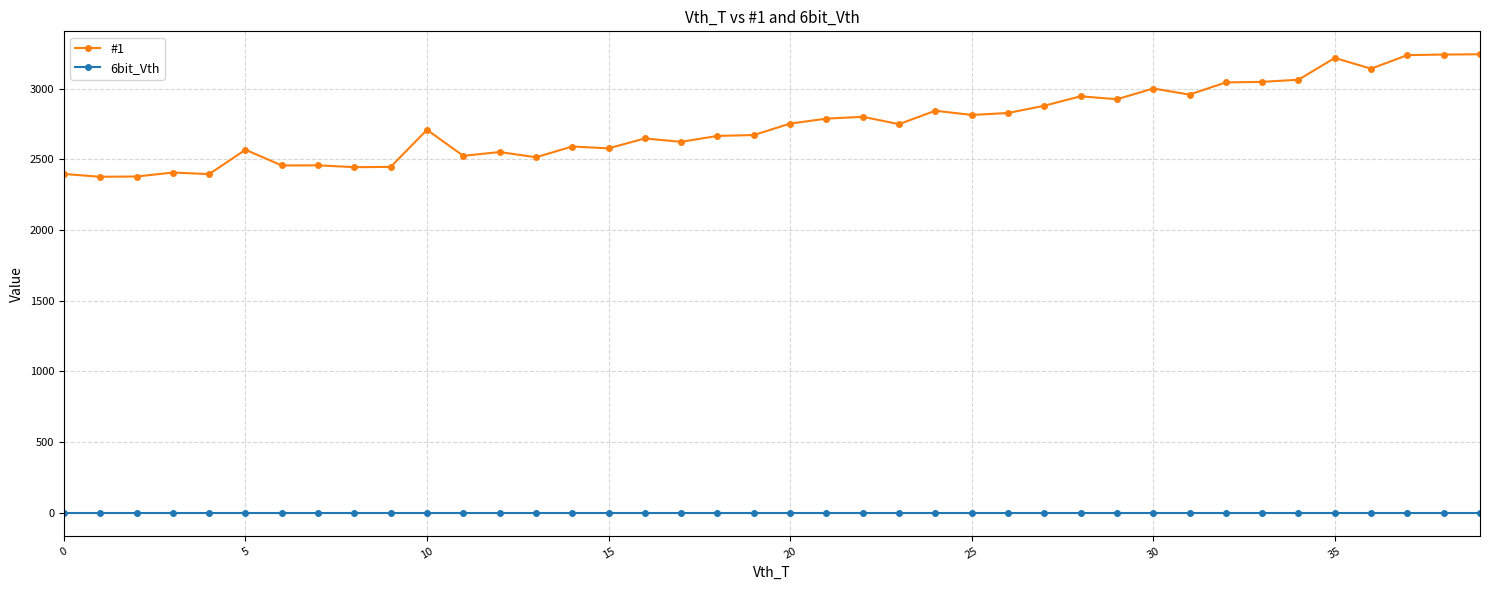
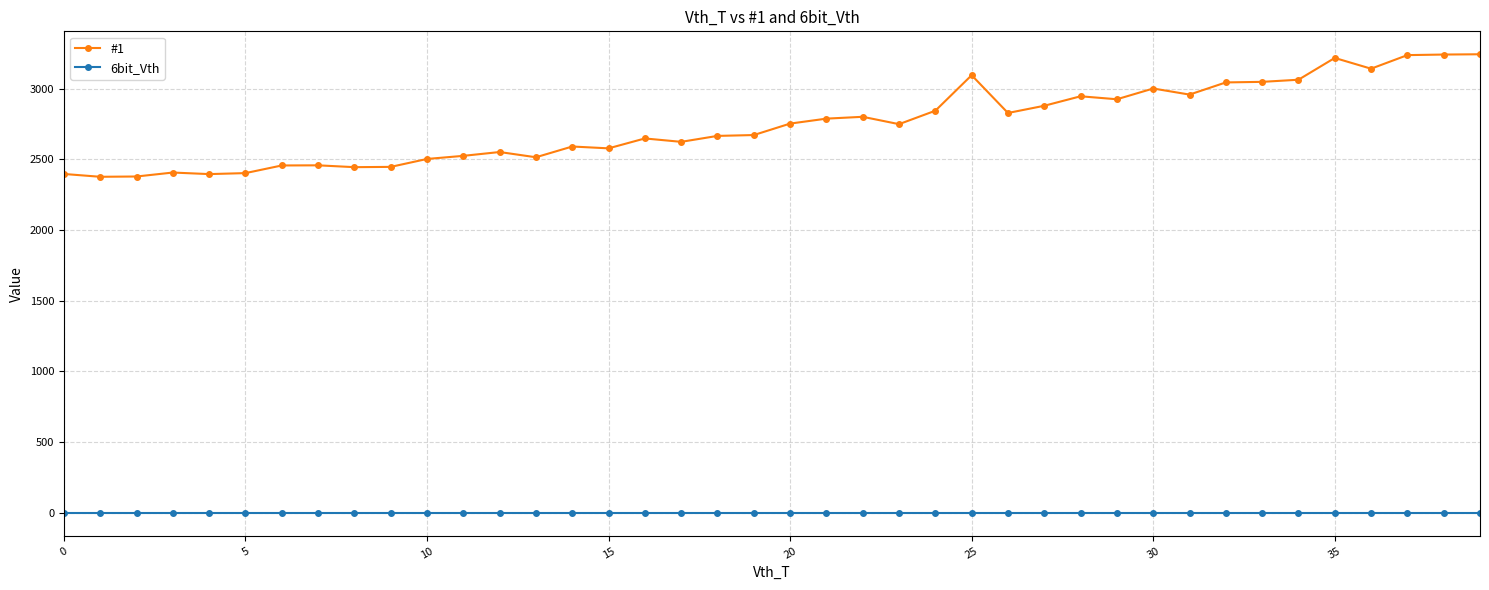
#1, 5: 2570 -> 2400
#1, 10: 2710 -> 2500
#1, 25: 2810 -> 3090
